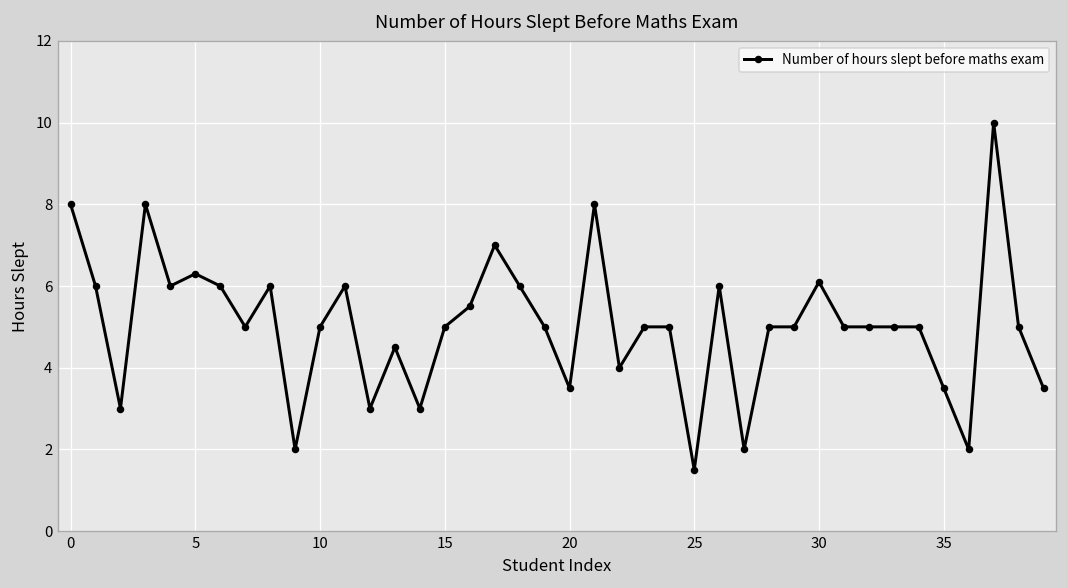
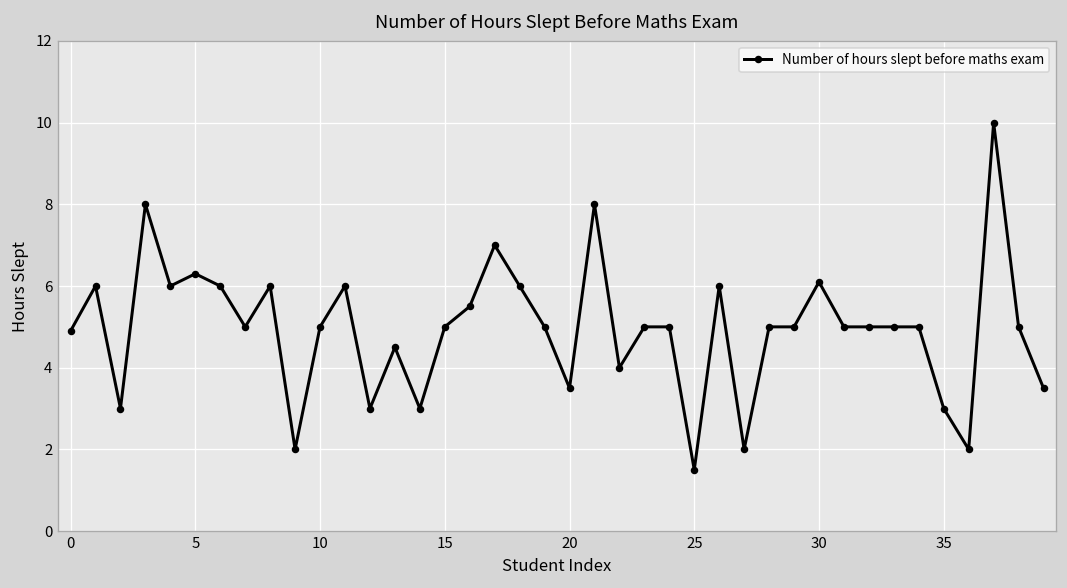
0: 8.0 -> 4.9
35: 3.5 -> 3.0
